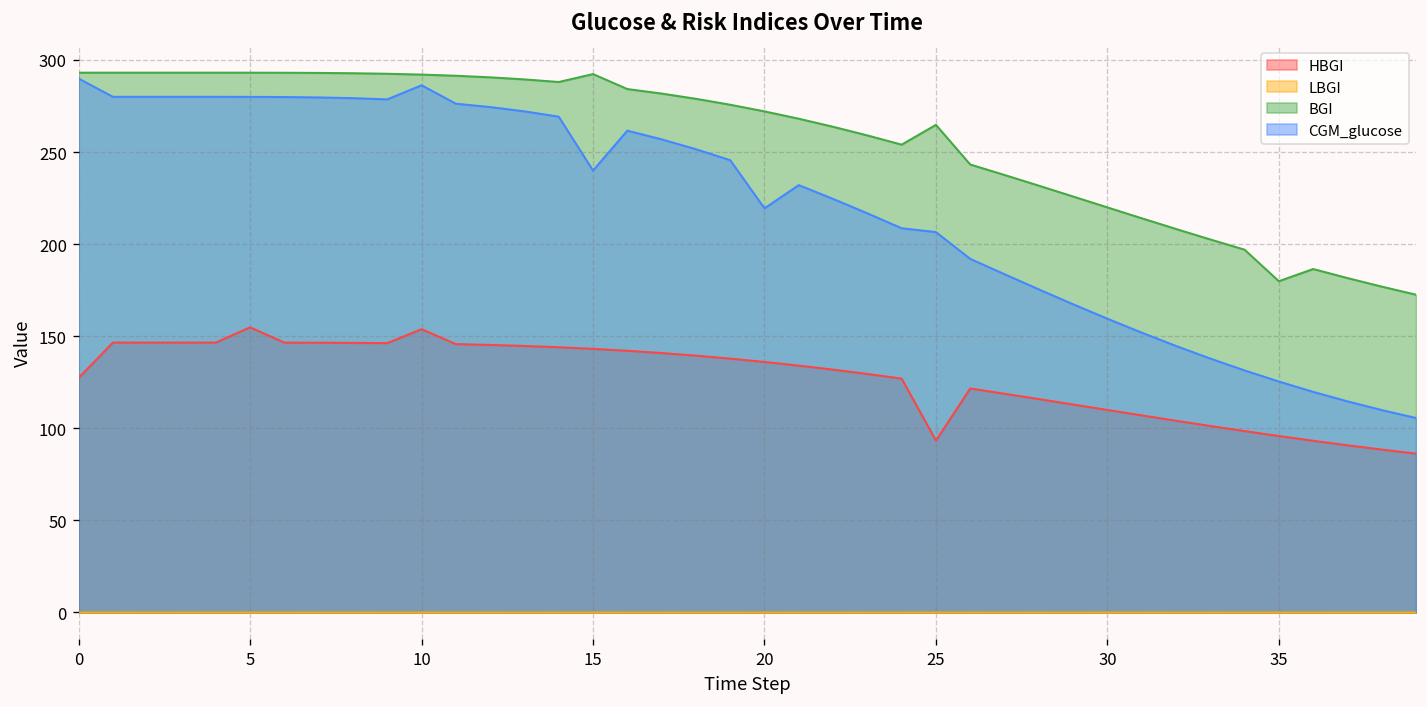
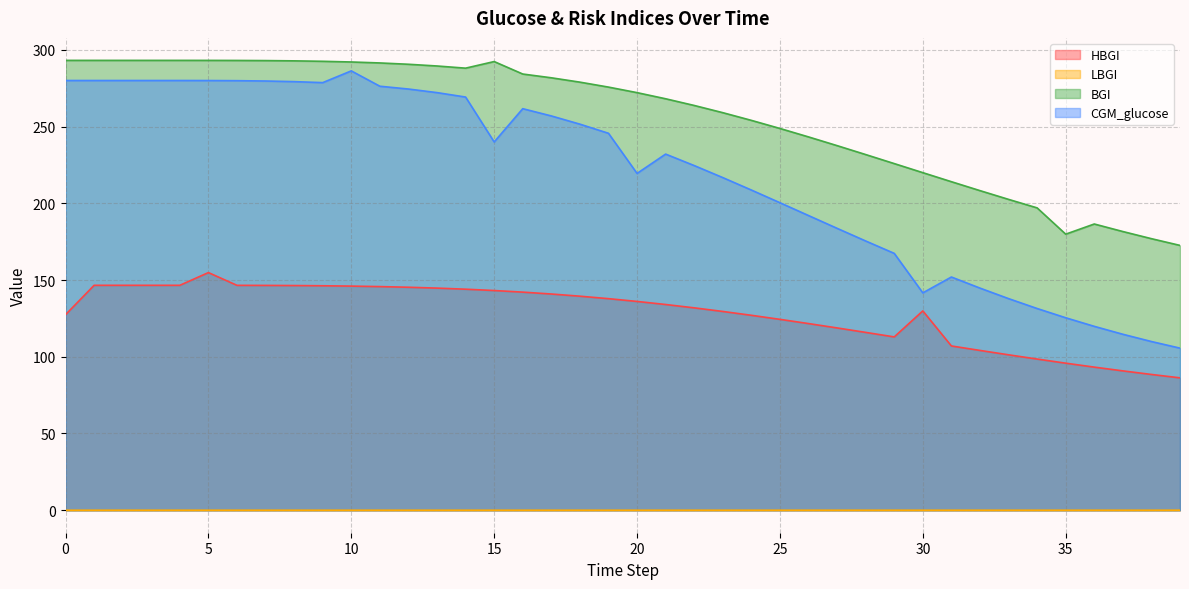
CGM_glucose, 0: 290 -> 280
HBGI, 10: 154 -> 146
HBGI, 25: 93 -> 124
BGI, 25: 265 -> 249
CGM_glucose, 25: 207 -> 200
HBGI, 30: 110 -> 130
CGM_glucose, 30: 160 -> 142
